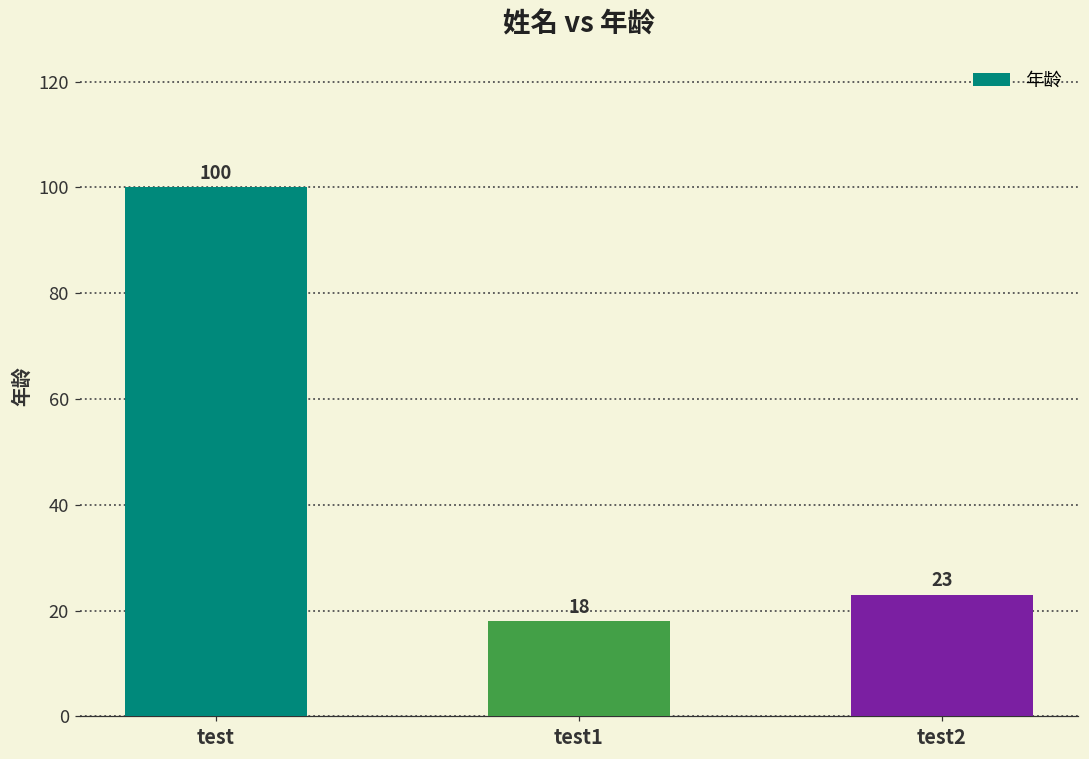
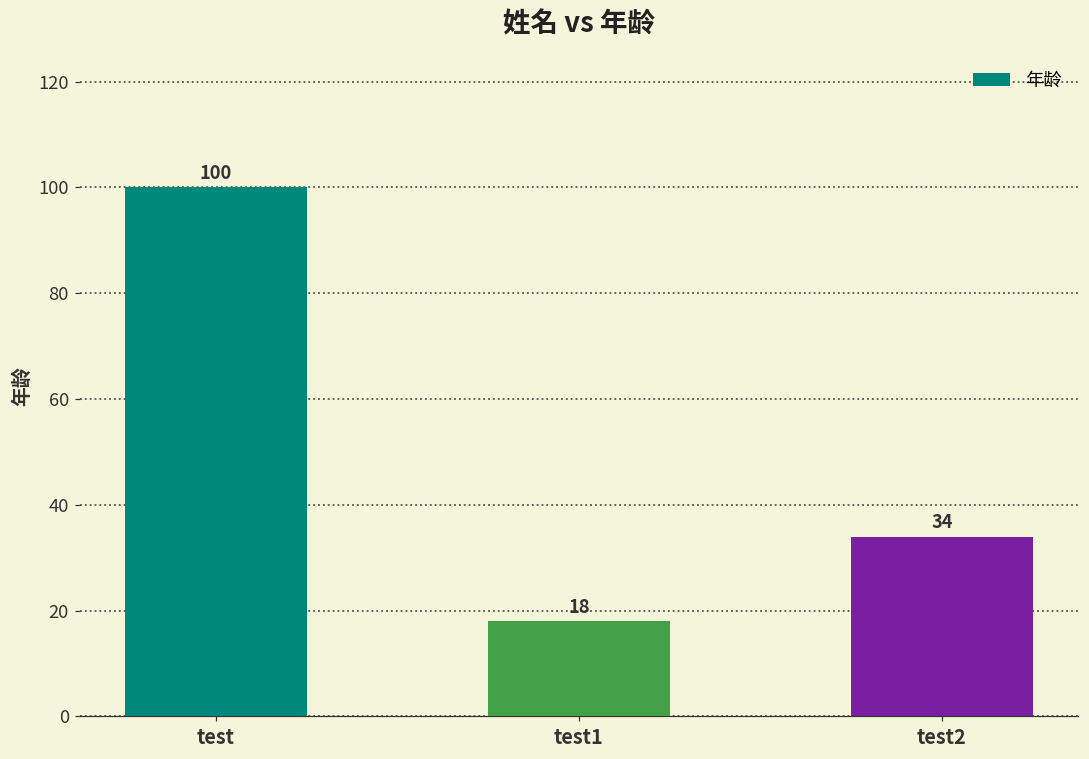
test2: 23 -> 34
